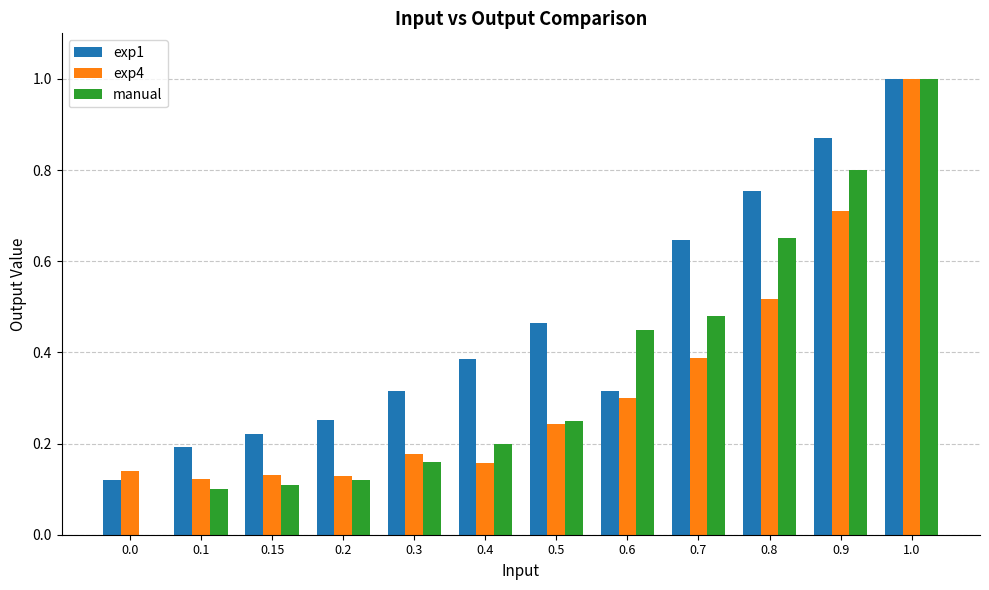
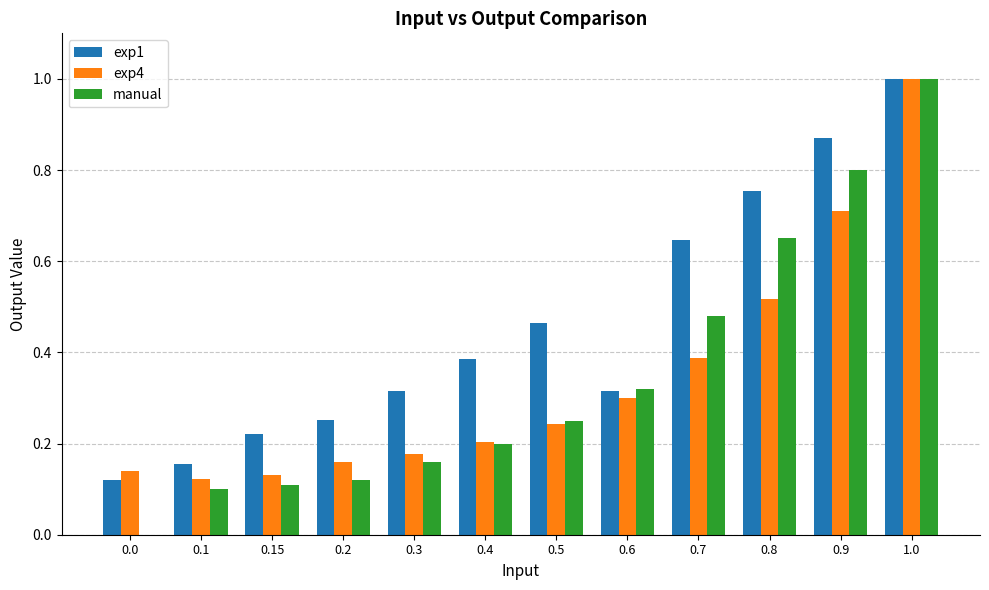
exp1, 0.1: 0.19 -> 0.16
exp4, 0.2: 0.13 -> 0.16
exp4, 0.4: 0.16 -> 0.20
manual, 0.6: 0.45 -> 0.32
